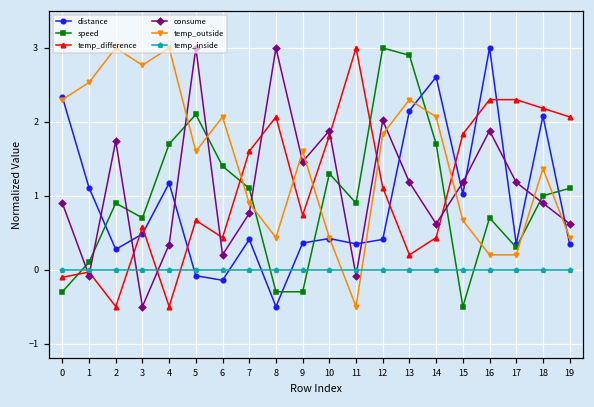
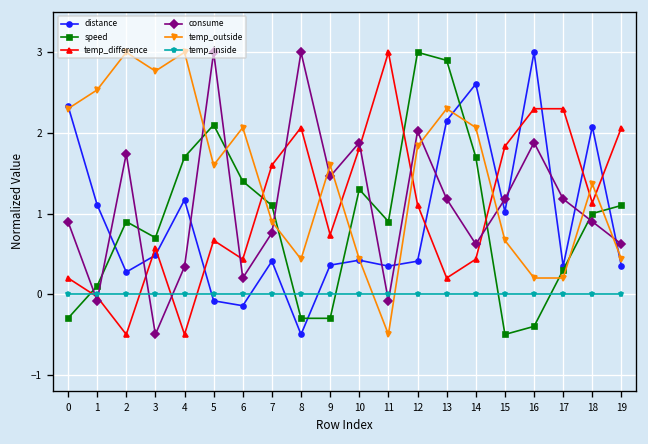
temp_difference, 0: -0.1 -> 0.2
speed, 16: 0.7 -> -0.4
temp_difference, 18: 2.2 -> 1.1
